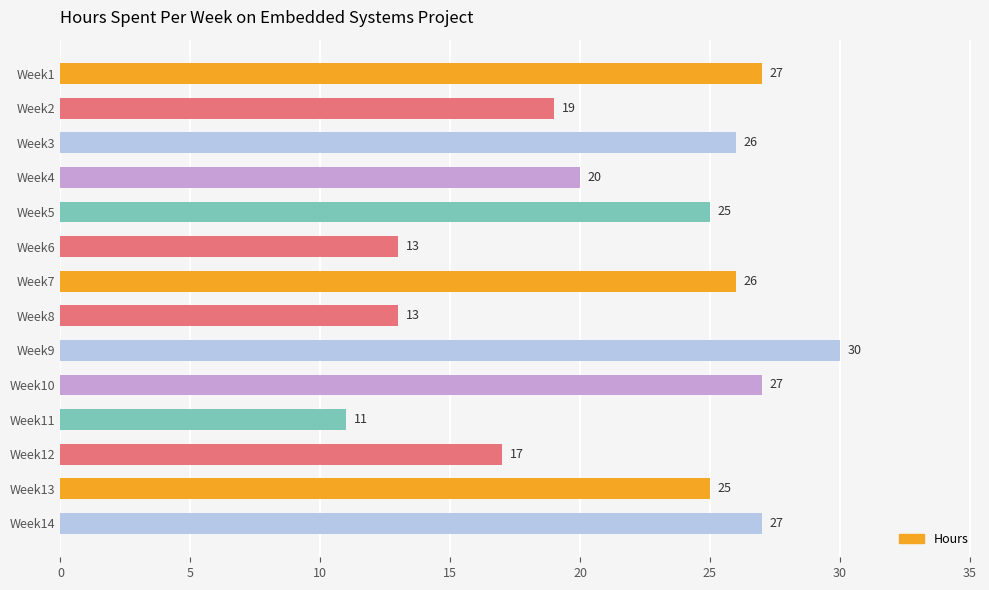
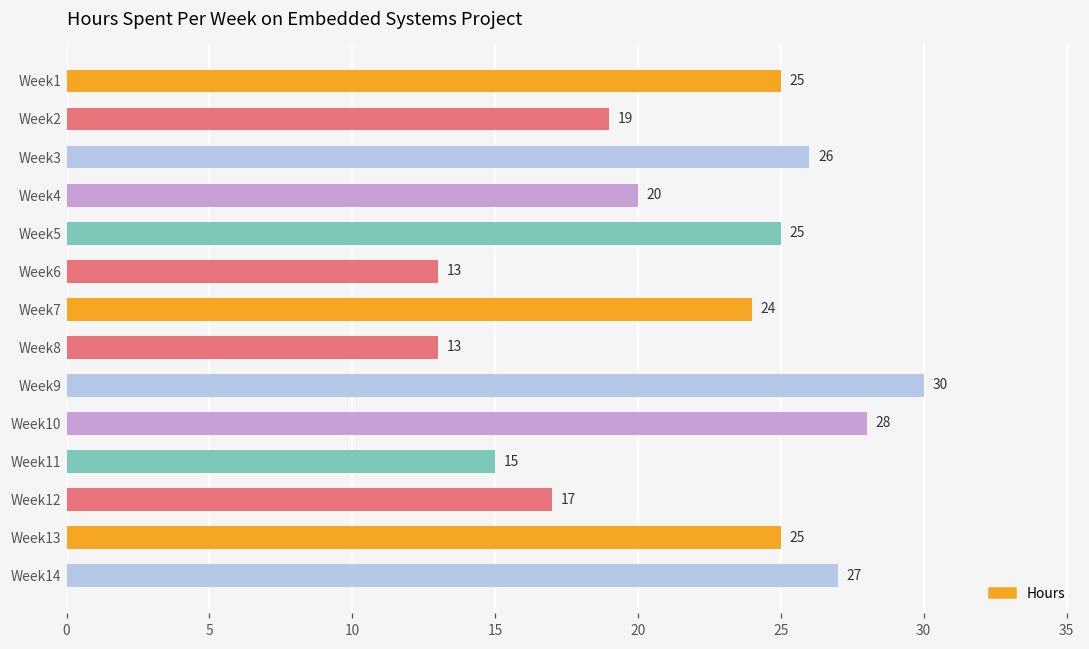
Week1: 27 -> 25
Week7: 26 -> 24
Week10: 27 -> 28
Week11: 11 -> 15
